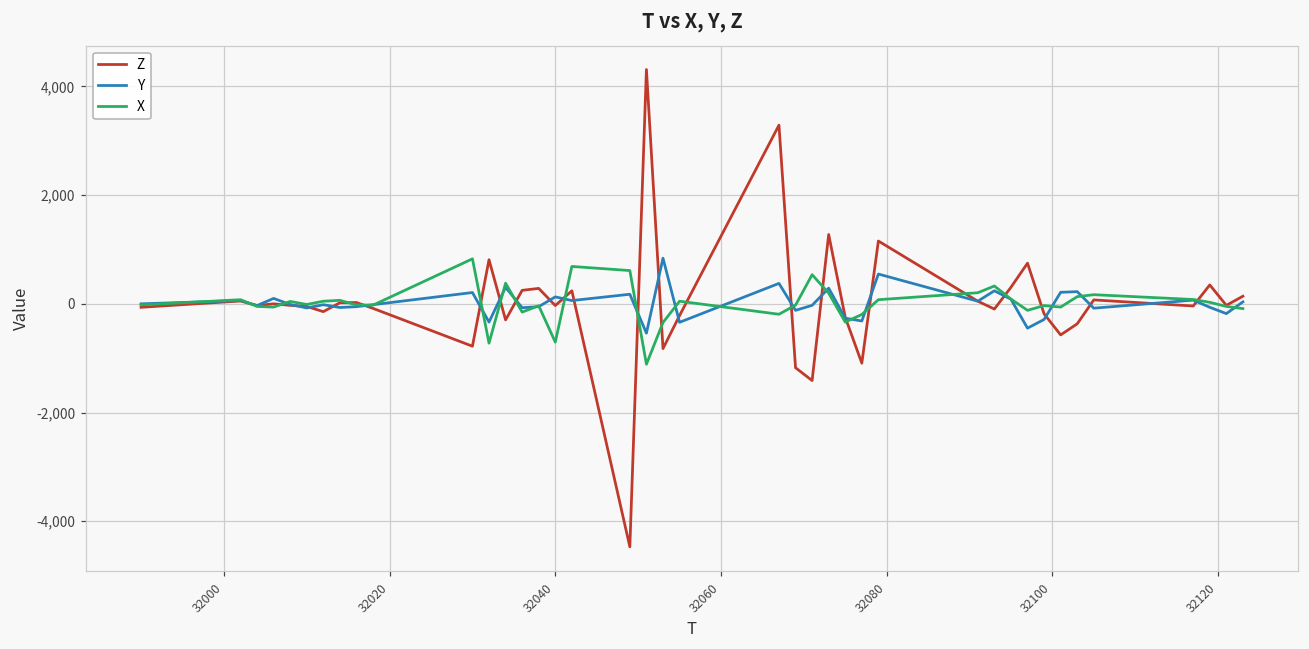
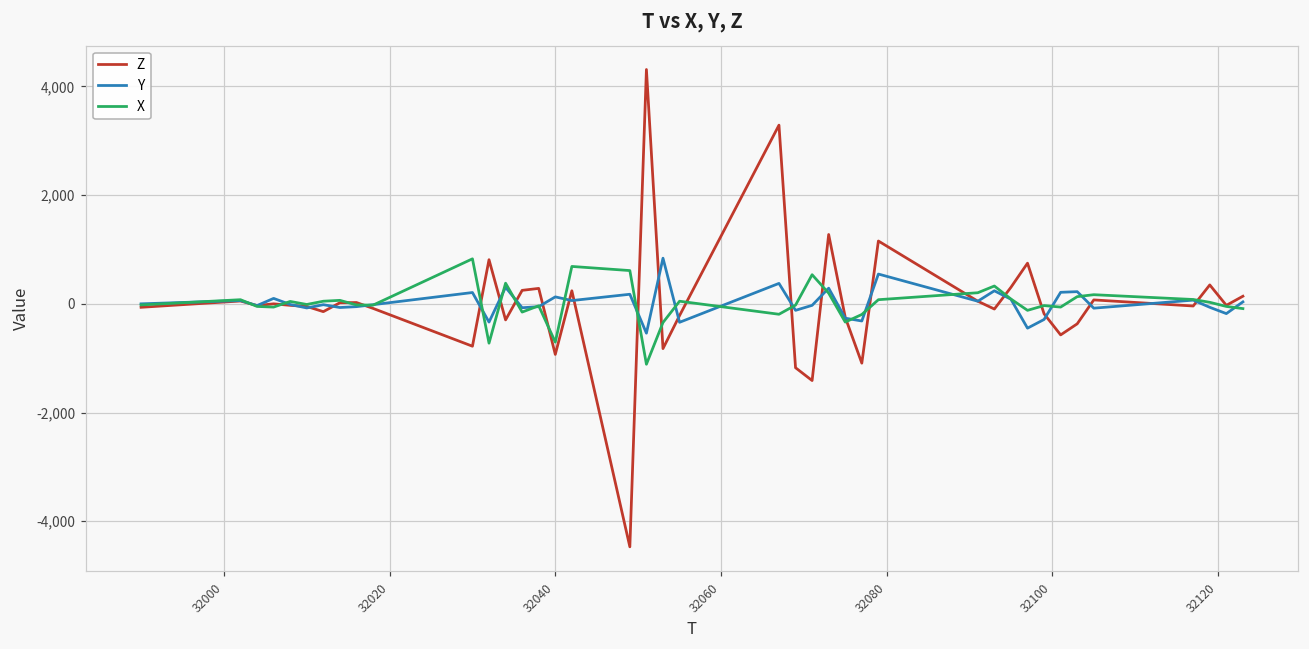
Z, 32040: 0 -> -900
